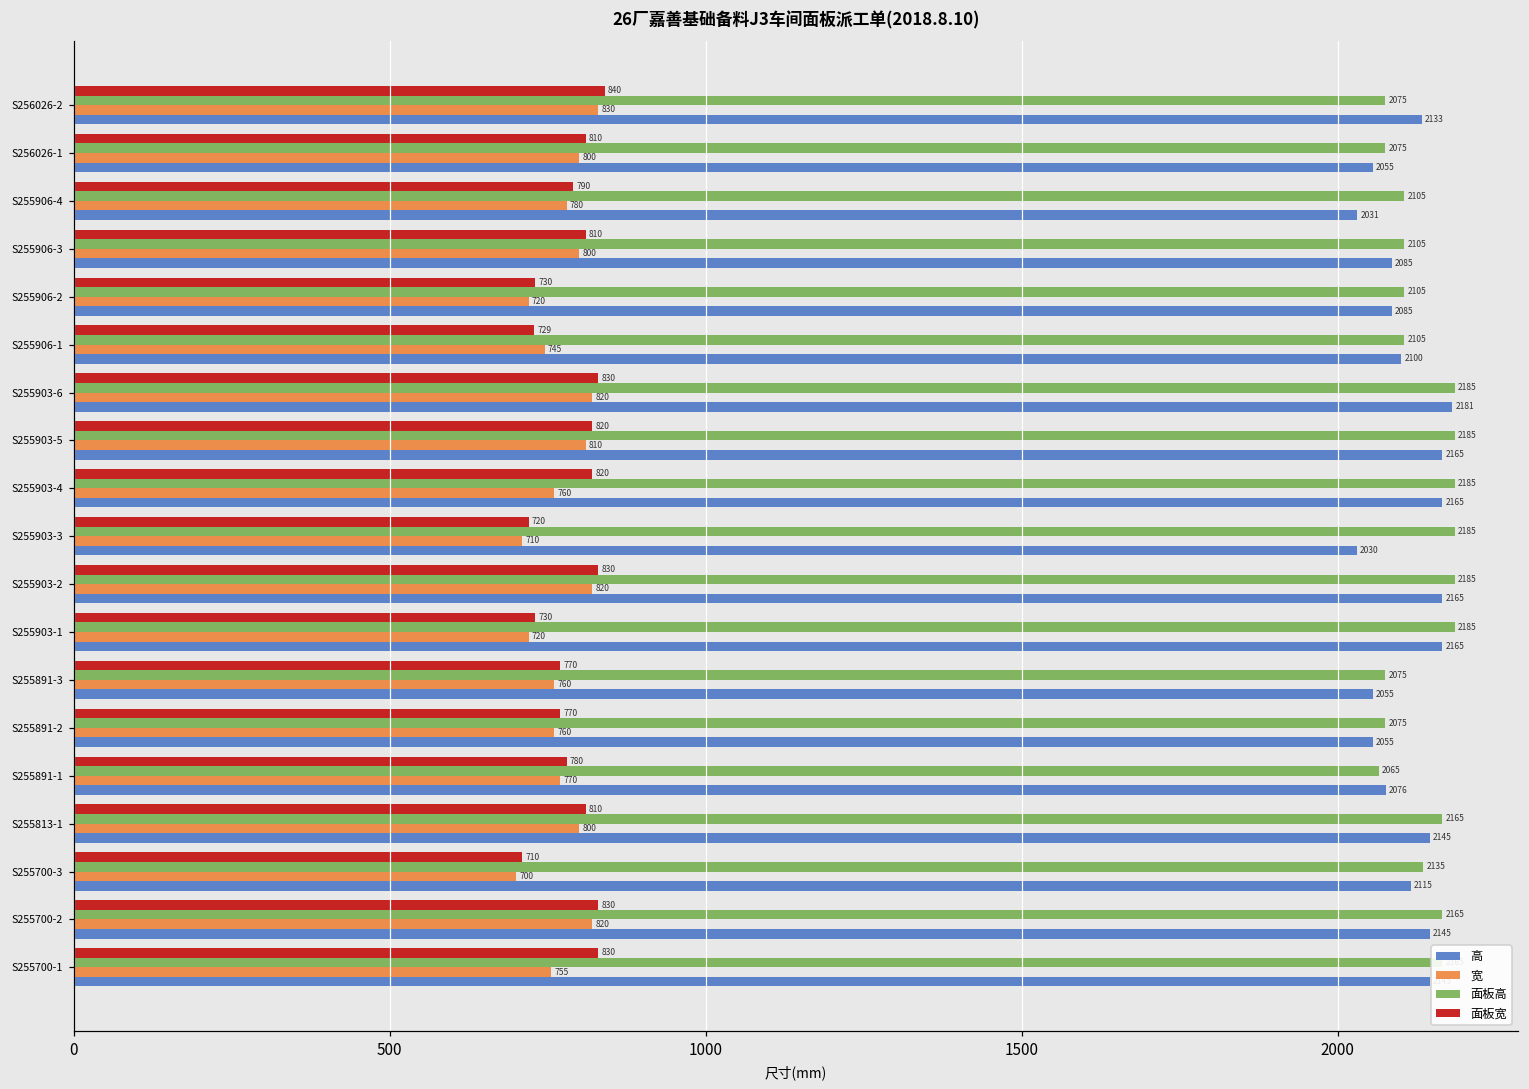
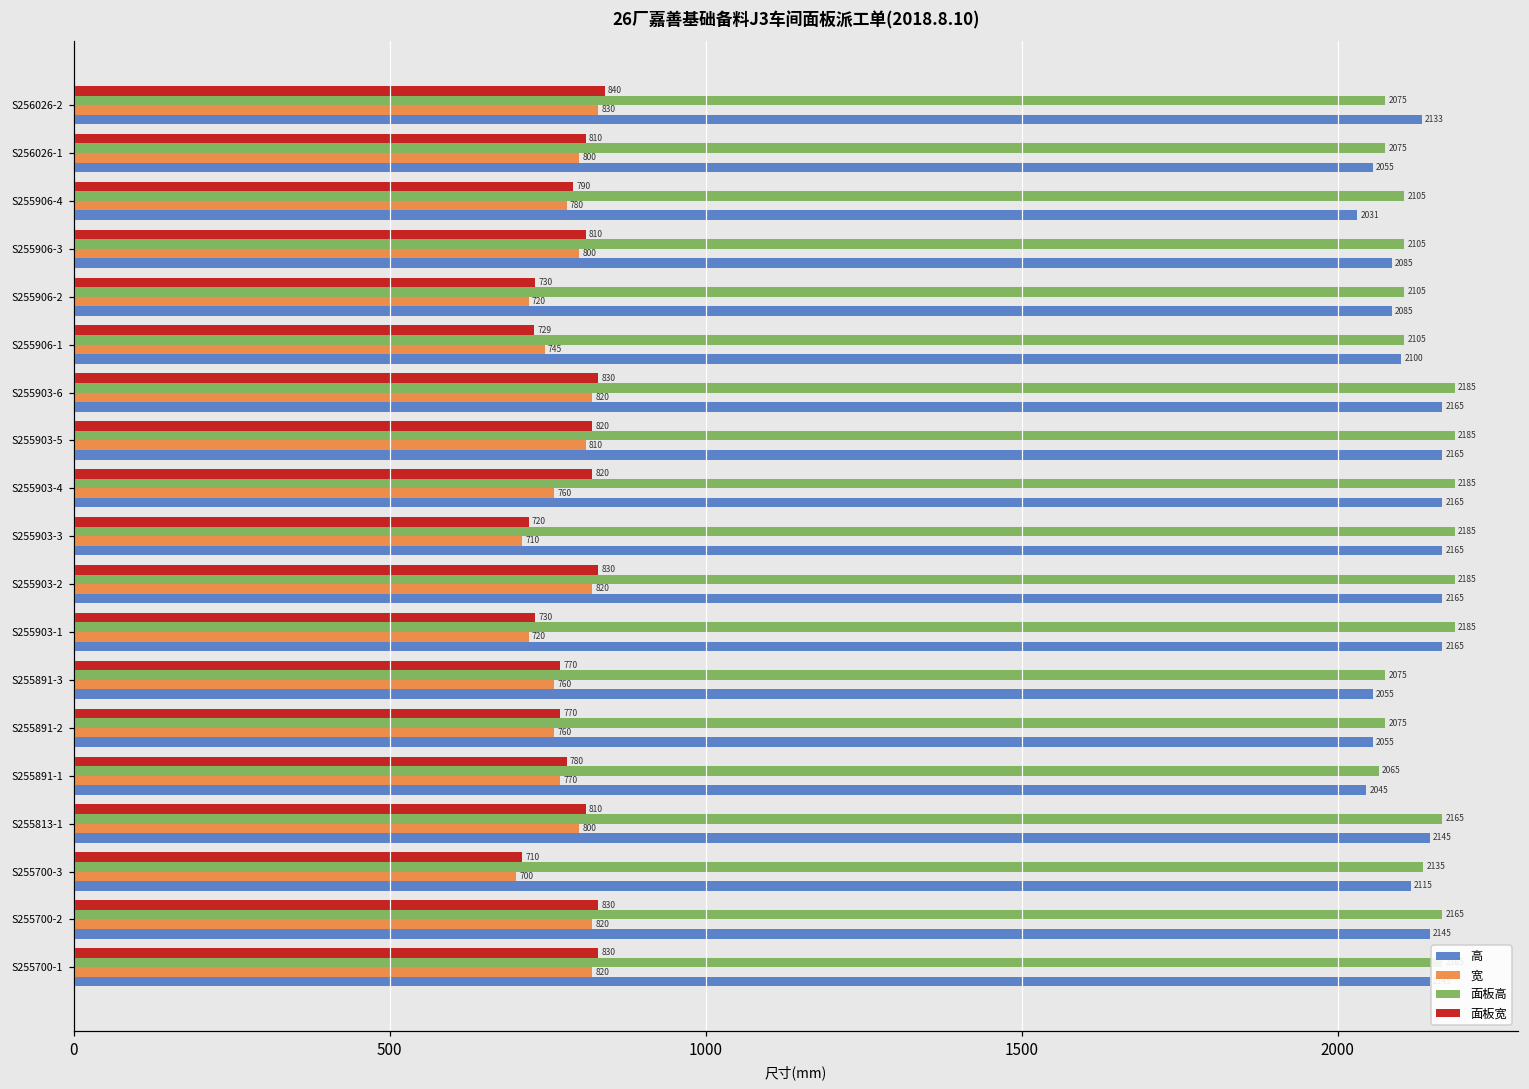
高, S255903-6: 2181 -> 2165
高, S255903-3: 2030 -> 2165
高, S255891-1: 2076 -> 2045
宽, S255700-1: 755 -> 820
